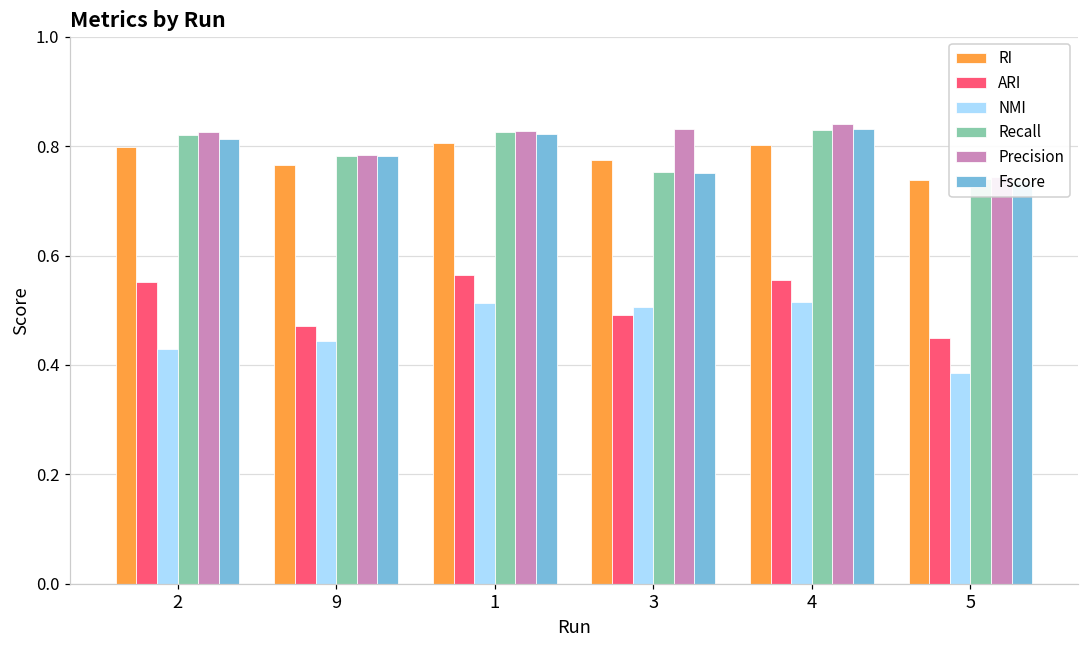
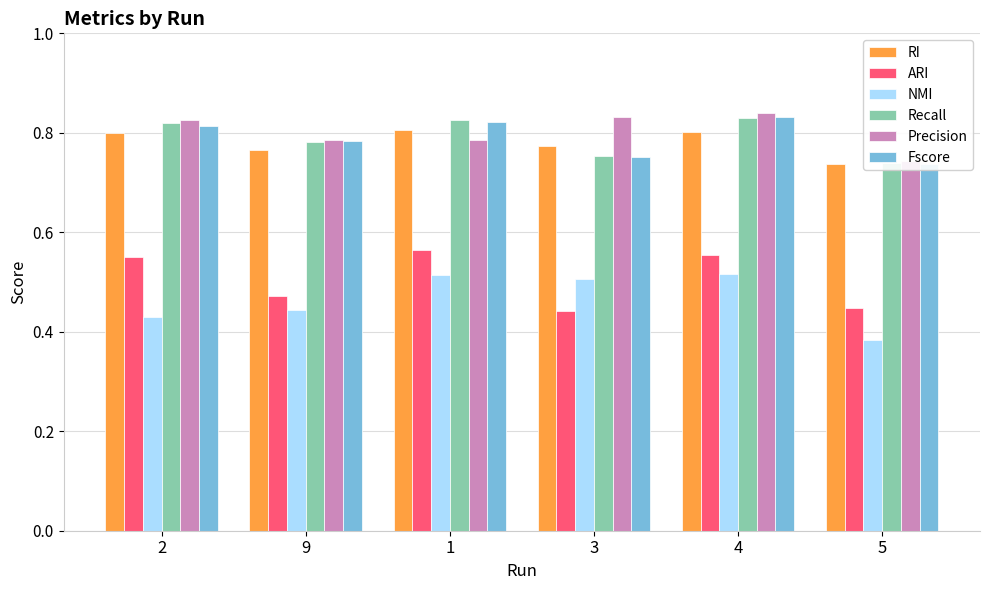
Precision, 1: 0.83 -> 0.79
ARI, 3: 0.49 -> 0.44
